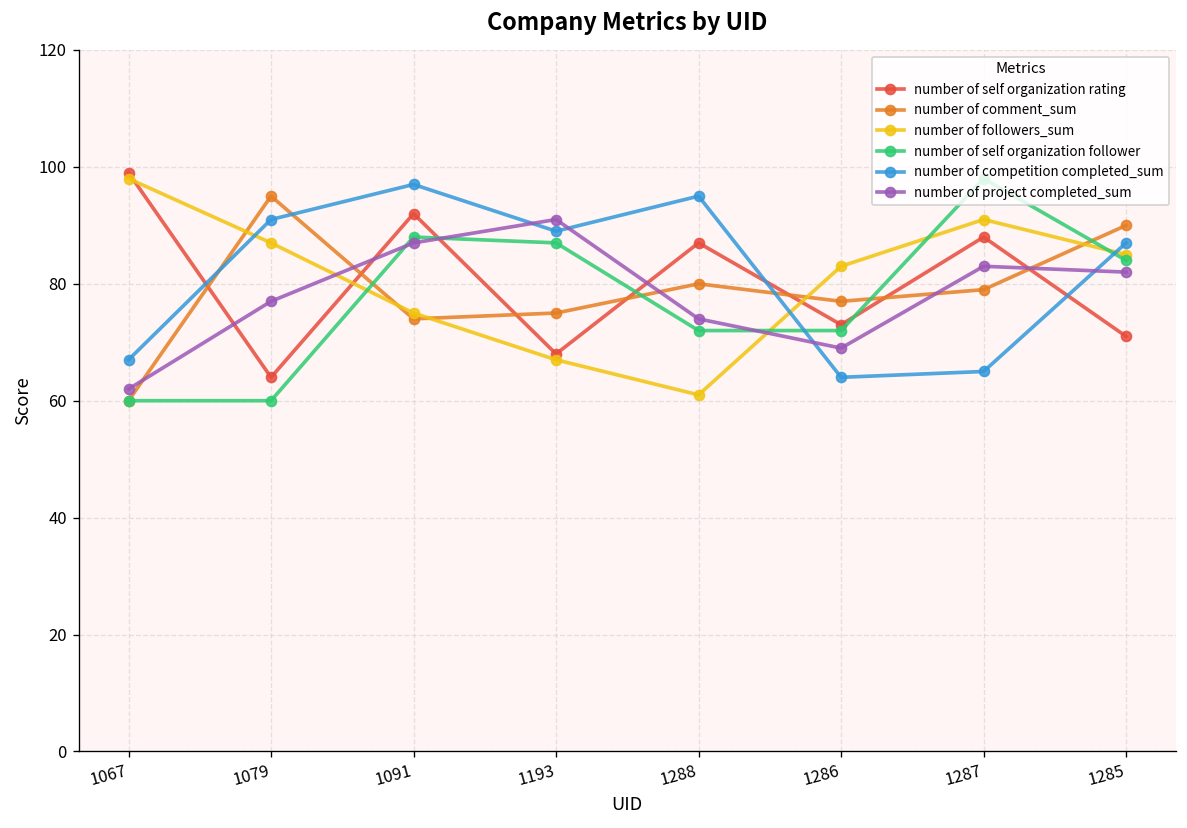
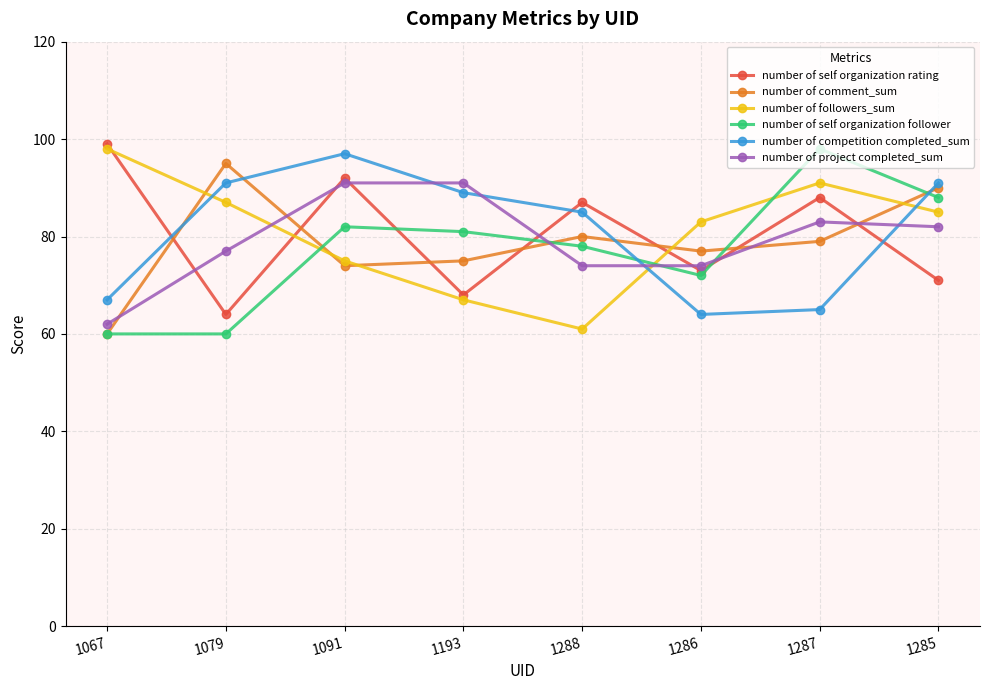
number of self organization follower, 1091: 88 -> 82
number of project completed_sum, 1091: 87 -> 91
number of self organization follower, 1193: 87 -> 81
number of self organization follower, 1288: 72 -> 78
number of competition completed_sum, 1288: 95 -> 85
number of project completed_sum, 1286: 69 -> 74
number of self organization follower, 1285: 84 -> 88
number of competition completed_sum, 1285: 87 -> 91
